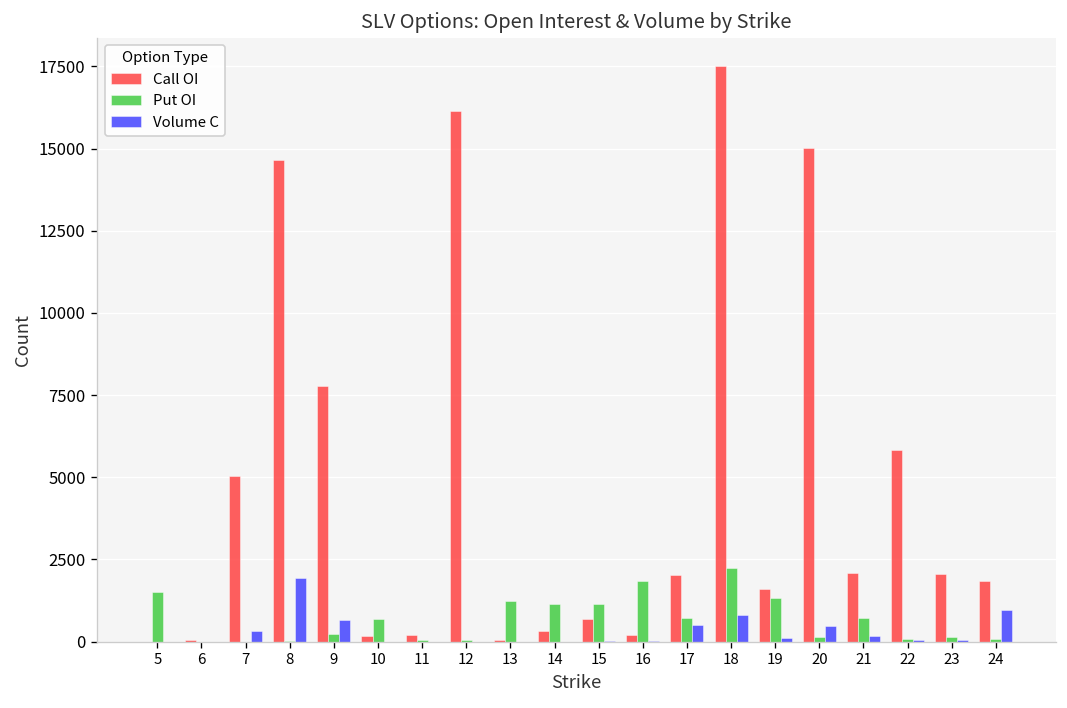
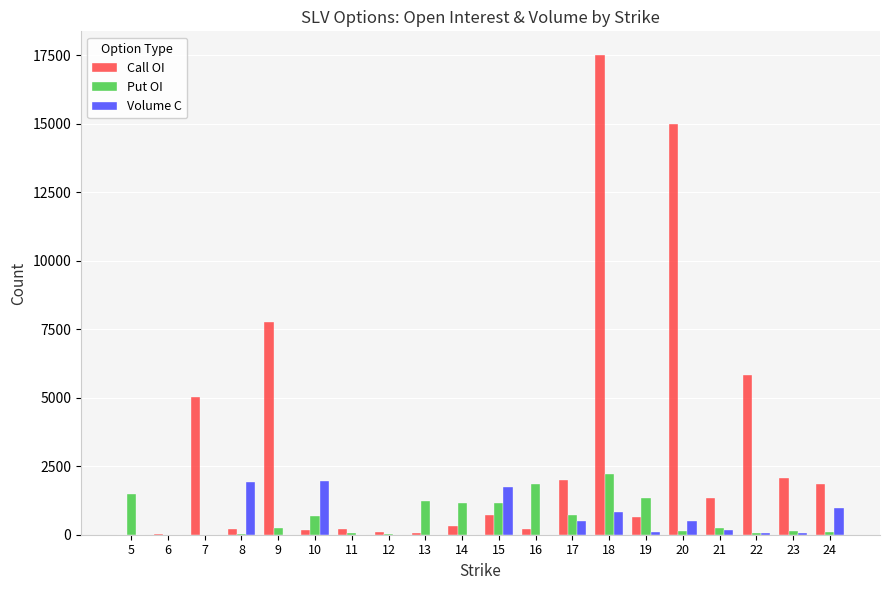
Volume C, 7: 300 -> 0
Call OI, 8: 14700 -> 200
Volume C, 9: 600 -> 0
Volume C, 10: 0 -> 2000
Call OI, 12: 16100 -> 100
Volume C, 15: 0 -> 1700
Call OI, 19: 1600 -> 700
Call OI, 21: 2100 -> 1300
Put OI, 21: 700 -> 300
